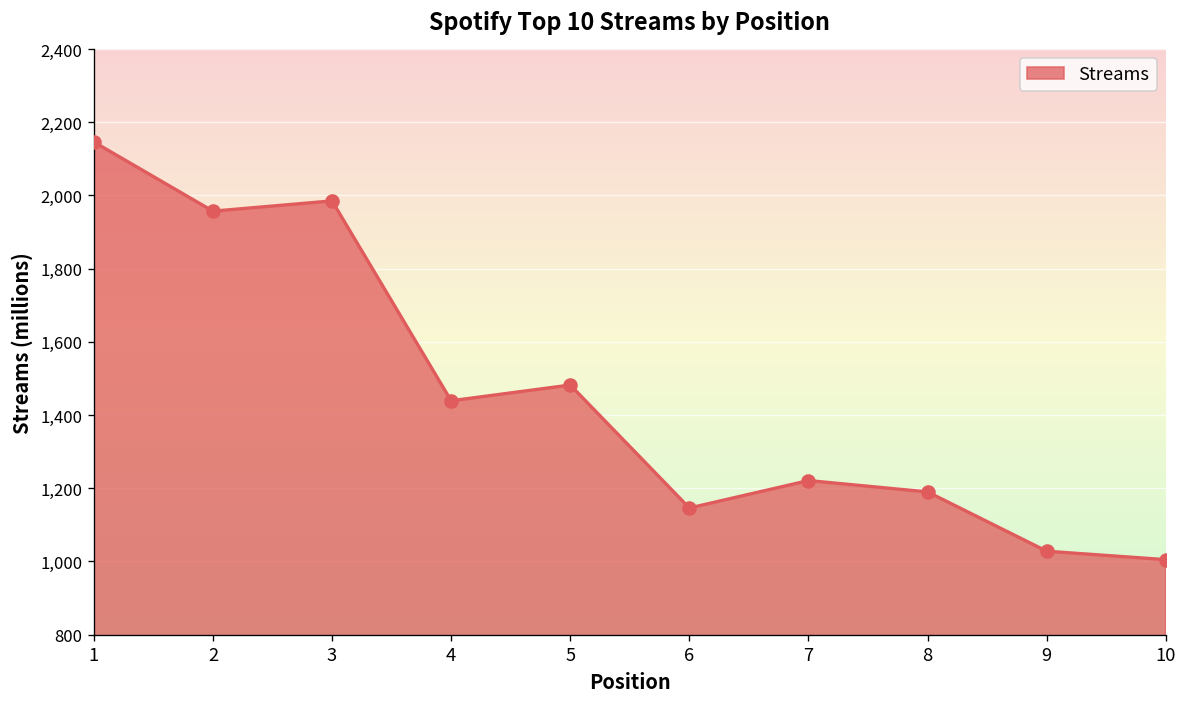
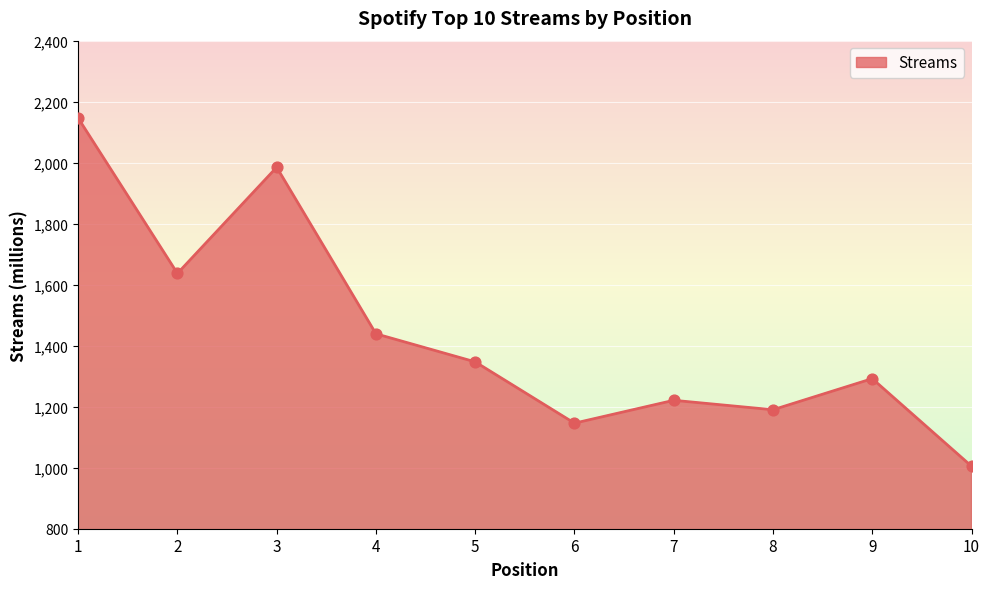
2: 1,960 -> 1,640
5: 1,480 -> 1,350
9: 1,030 -> 1,290
